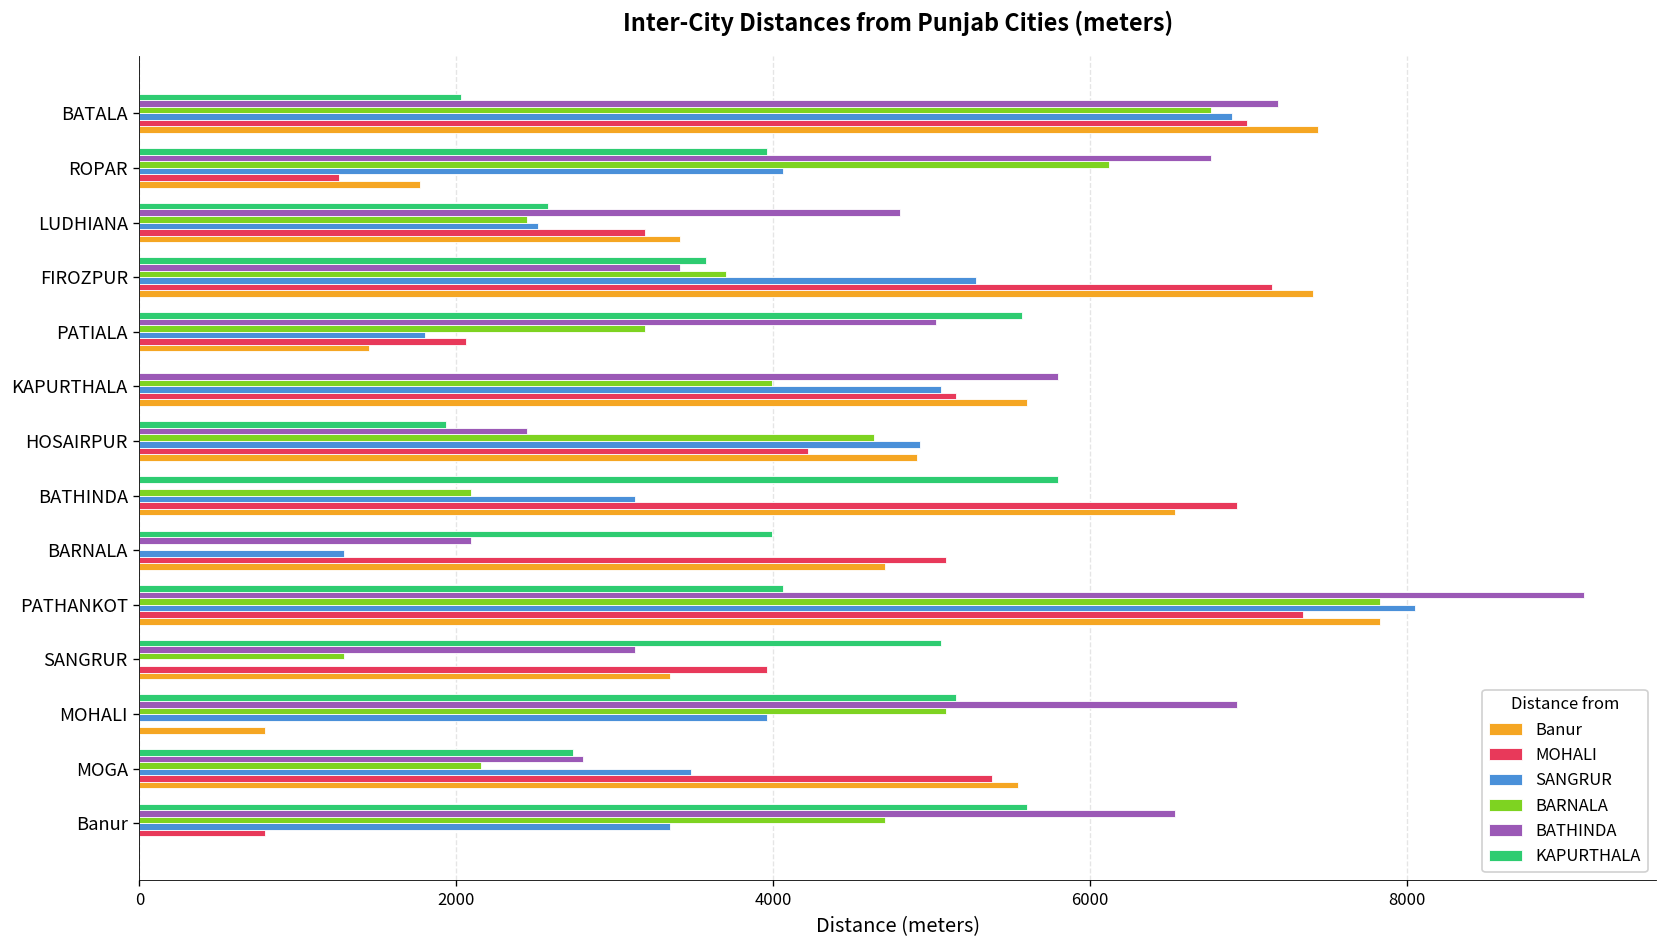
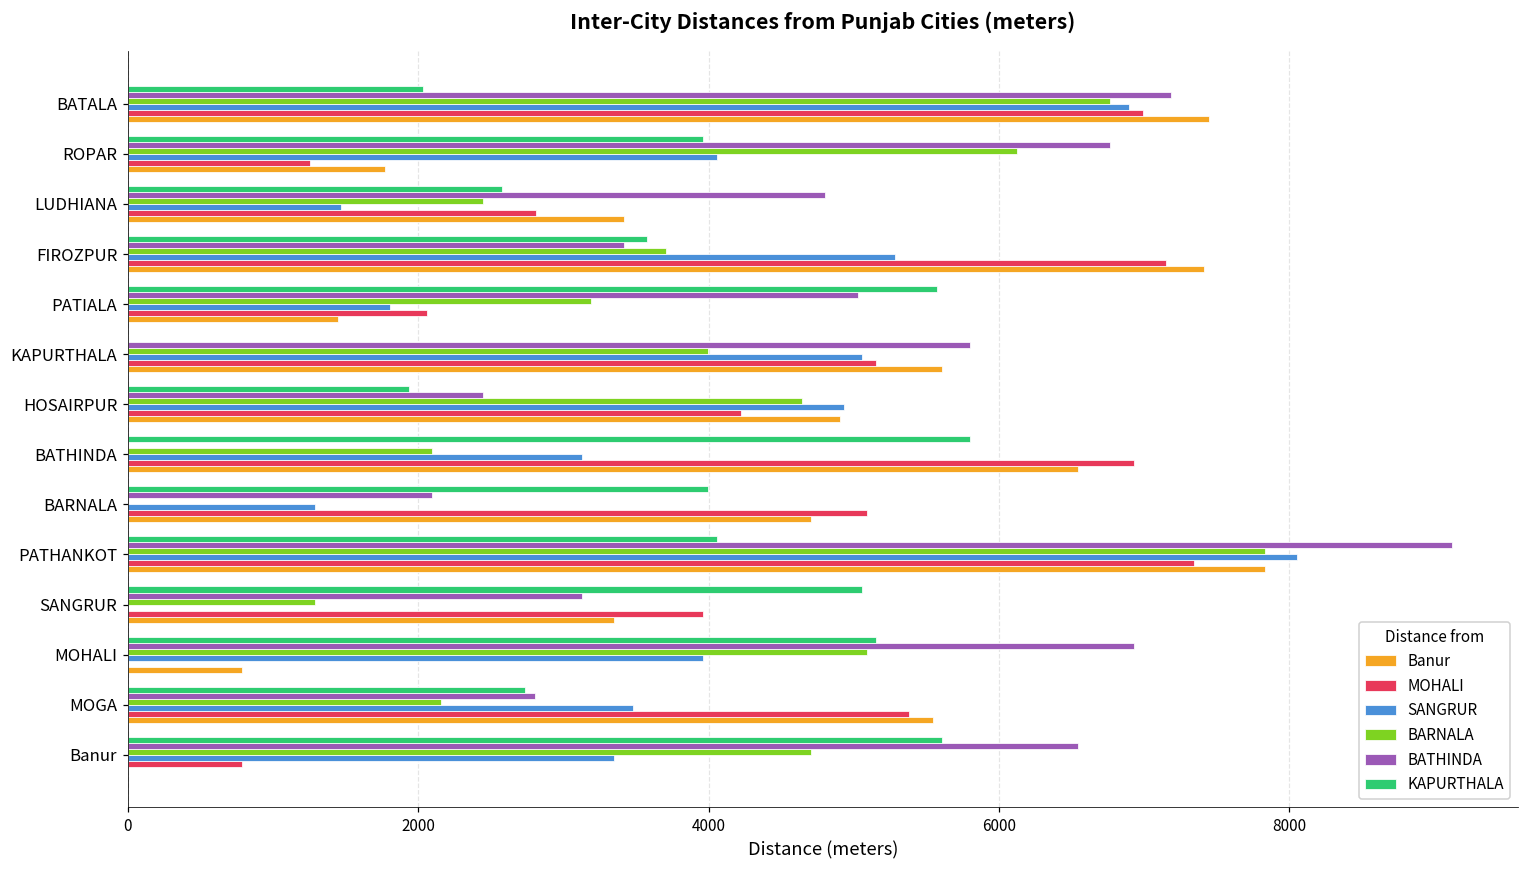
SANGRUR, LUDHIANA: 2510 -> 1470
MOHALI, LUDHIANA: 3190 -> 2810
